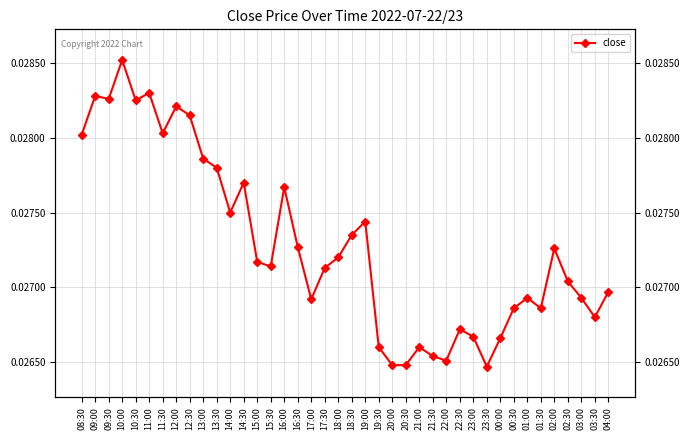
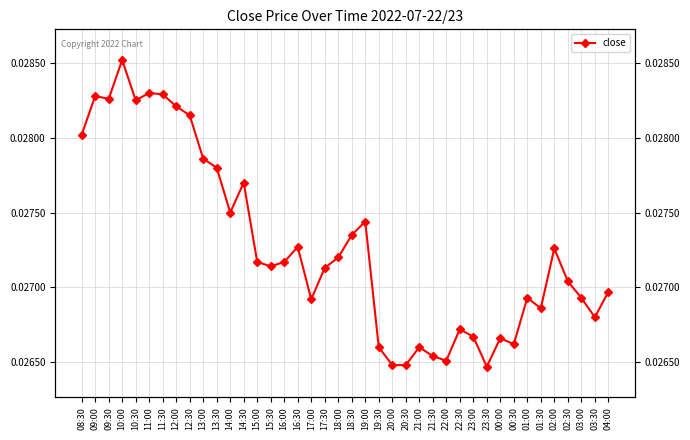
11:30: 0.02803 -> 0.02829
16:00: 0.02767 -> 0.02717
00:30: 0.02686 -> 0.02662
